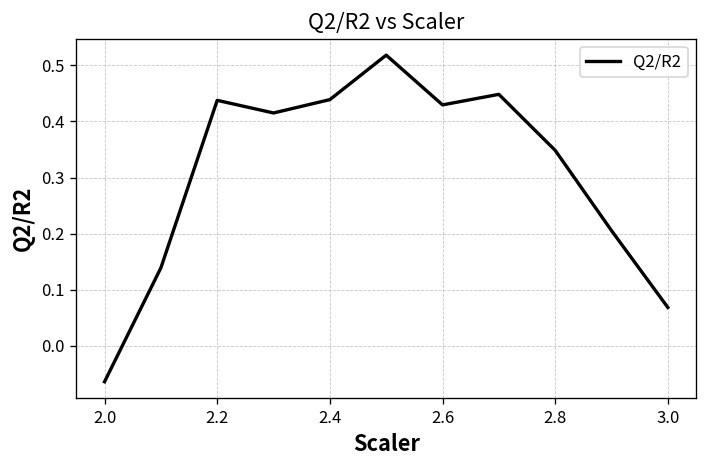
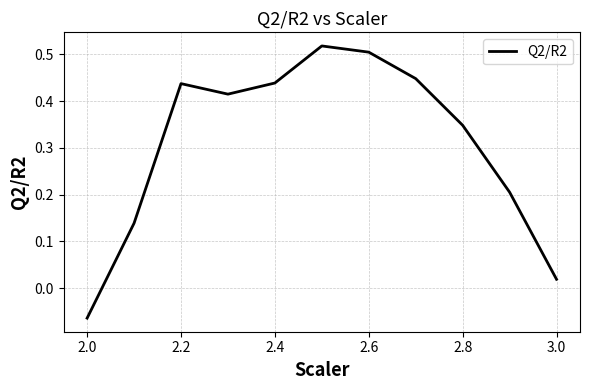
2.6: 0.43 -> 0.50
3.0: 0.07 -> 0.02
